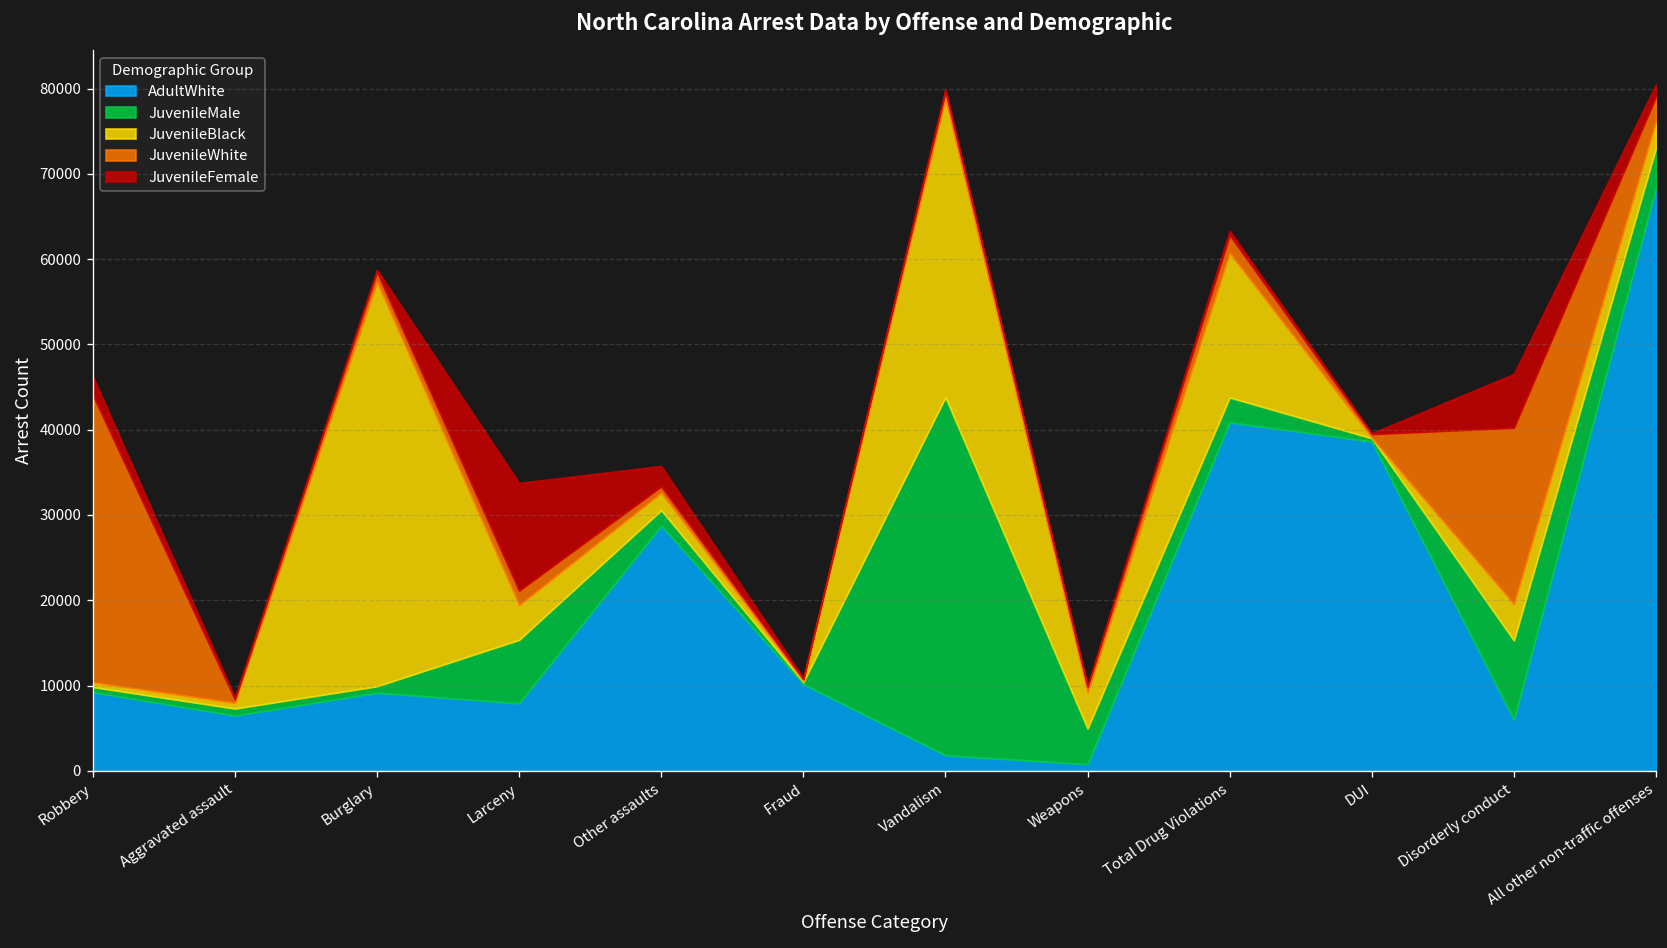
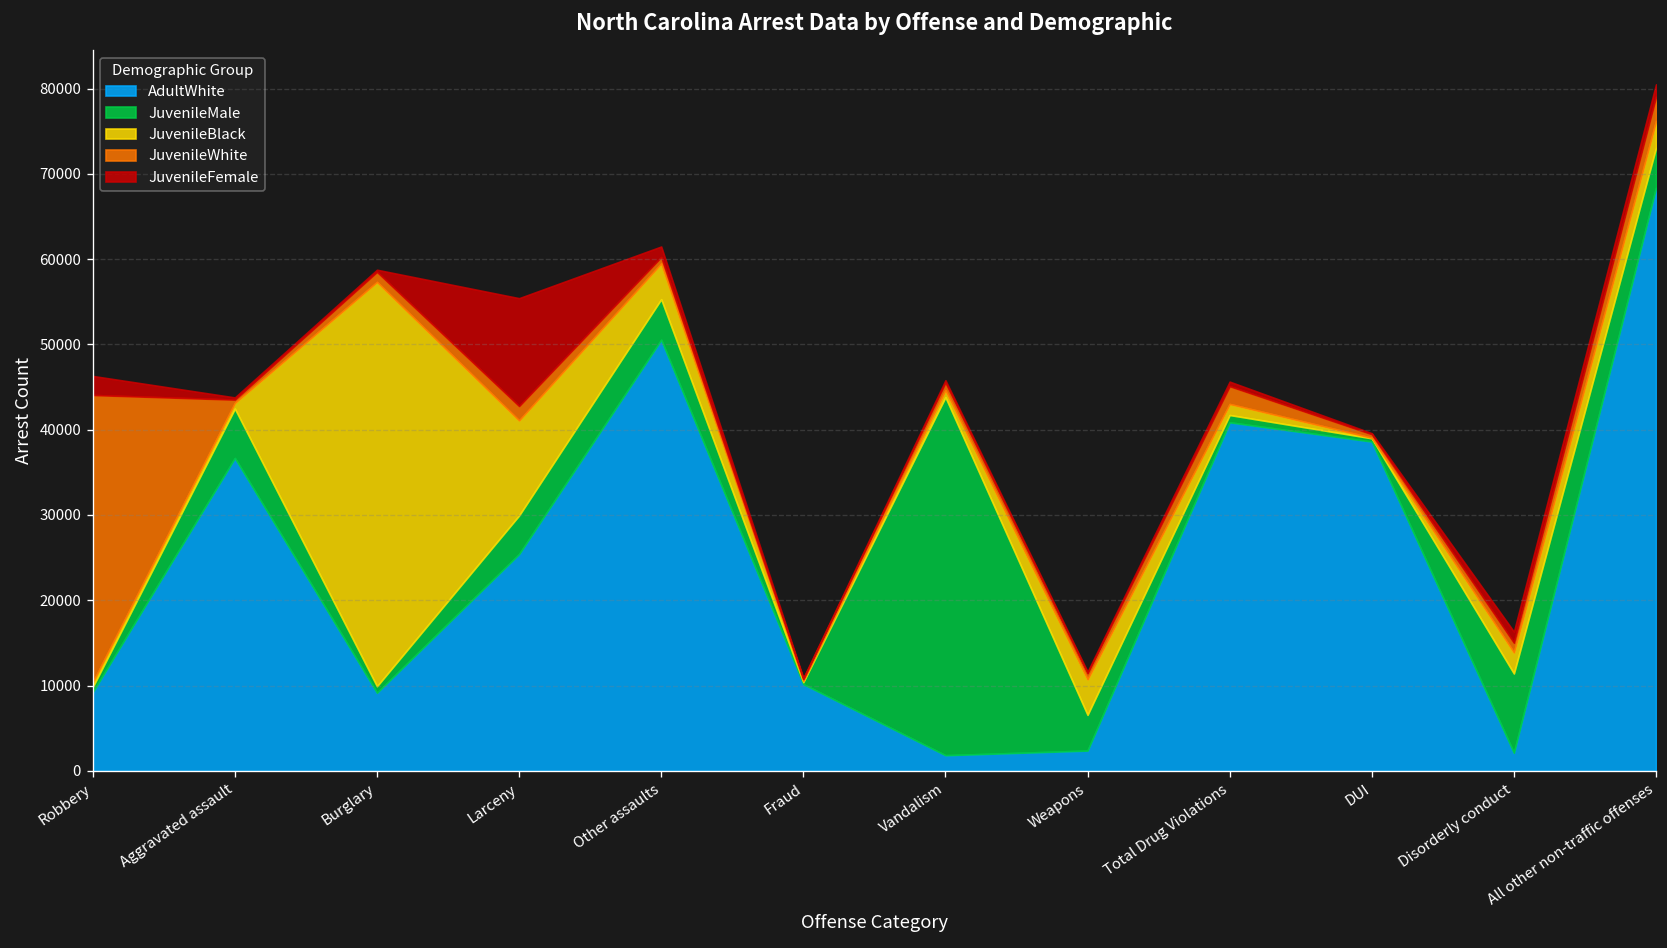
AdultWhite, Aggravated assault: 6000 -> 37000
JuvenileMale, Aggravated assault: 1000 -> 6000
AdultWhite, Larceny: 8000 -> 25000
JuvenileMale, Larceny: 7000 -> 5000
JuvenileBlack, Larceny: 4000 -> 11000
AdultWhite, Other assaults: 29000 -> 51000
JuvenileMale, Other assaults: 2000 -> 5000
JuvenileBlack, Other assaults: 2000 -> 4000
JuvenileFemale, Other assaults: 2000 -> 1000
JuvenileBlack, Vandalism: 35000 -> 1000
AdultWhite, Weapons: 1000 -> 2000
JuvenileMale, Total Drug Violations: 3000 -> 1000
JuvenileBlack, Total Drug Violations: 17000 -> 1000
AdultWhite, Disorderly conduct: 6000 -> 2000
JuvenileBlack, Disorderly conduct: 4000 -> 2000
JuvenileWhite, Disorderly conduct: 21000 -> 1000
JuvenileFemale, Disorderly conduct: 6000 -> 1000
